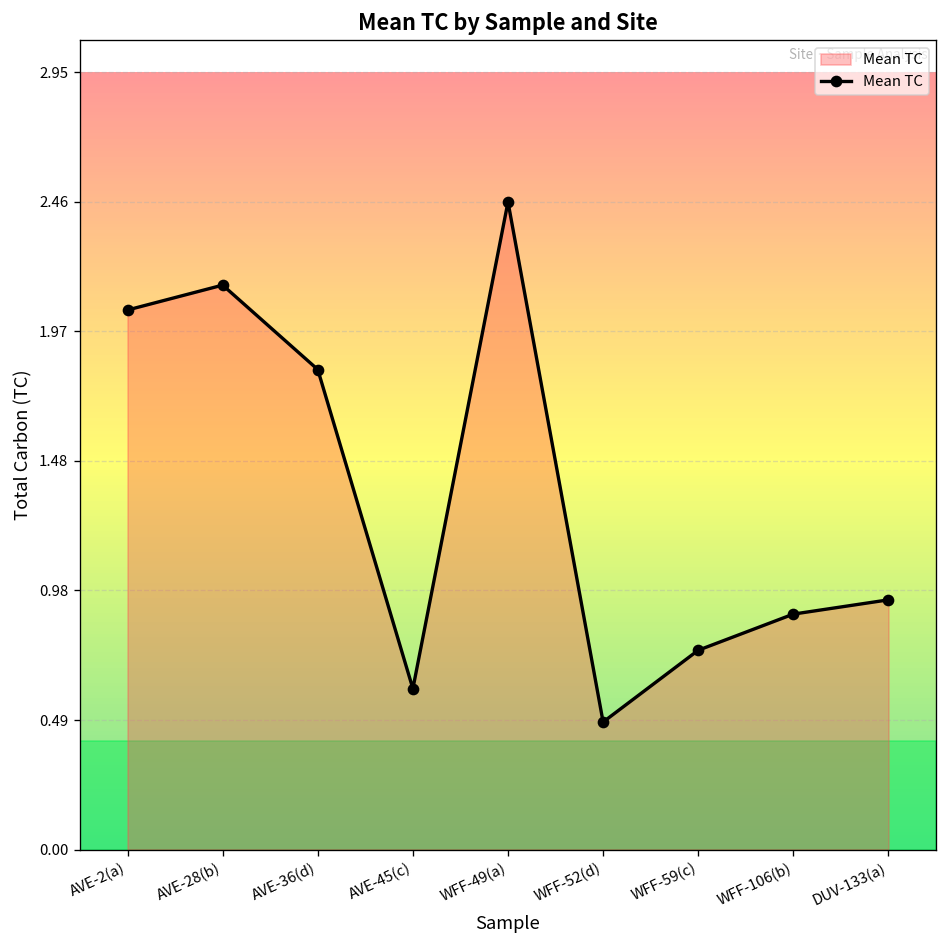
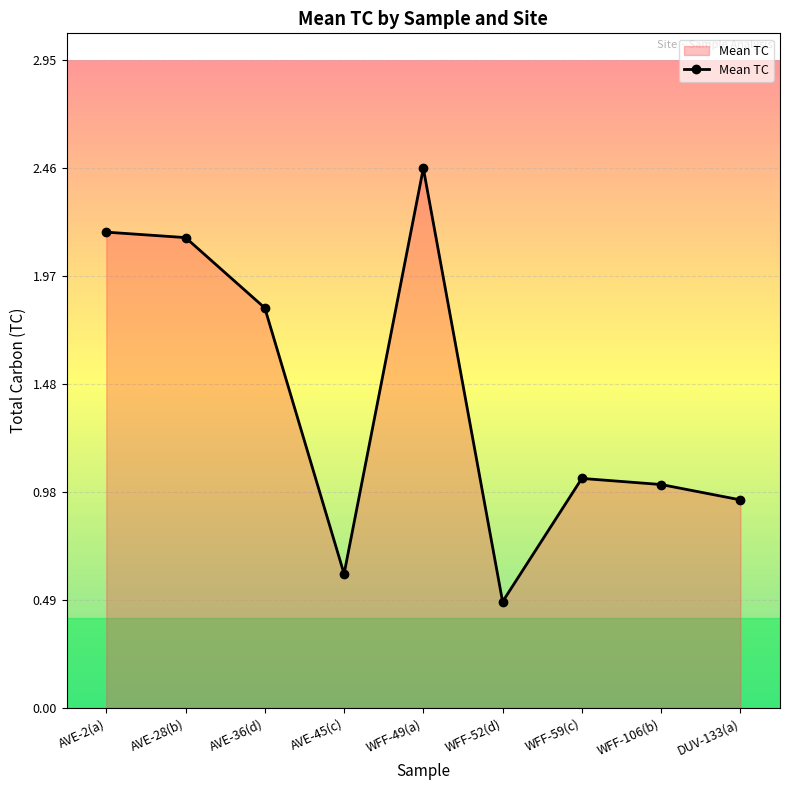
AVE-2(a): 2.05 -> 2.17
WFF-59(c): 0.76 -> 1.05
WFF-106(b): 0.89 -> 1.02
